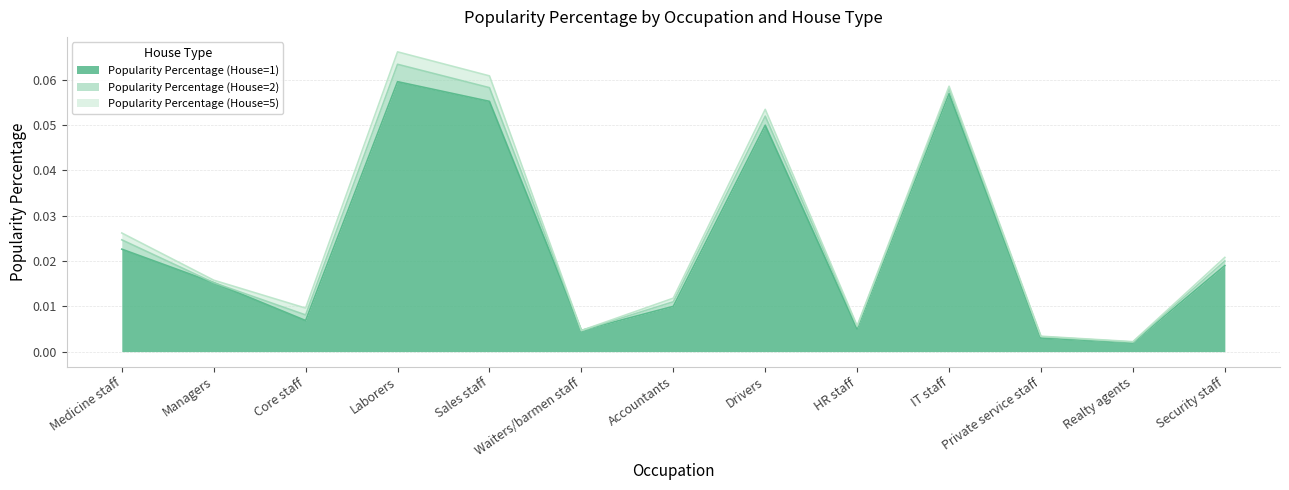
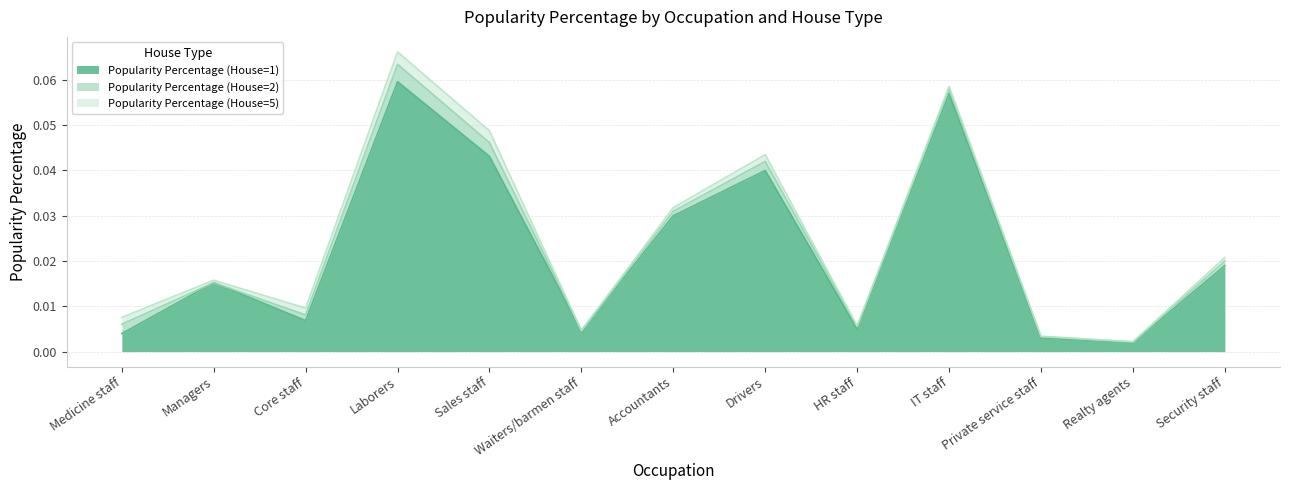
Popularity Percentage (House=1), Medicine staff: 0.023 -> 0.004
Popularity Percentage (House=1), Sales staff: 0.055 -> 0.043
Popularity Percentage (House=1), Accountants: 0.01 -> 0.03
Popularity Percentage (House=1), Drivers: 0.05 -> 0.04
